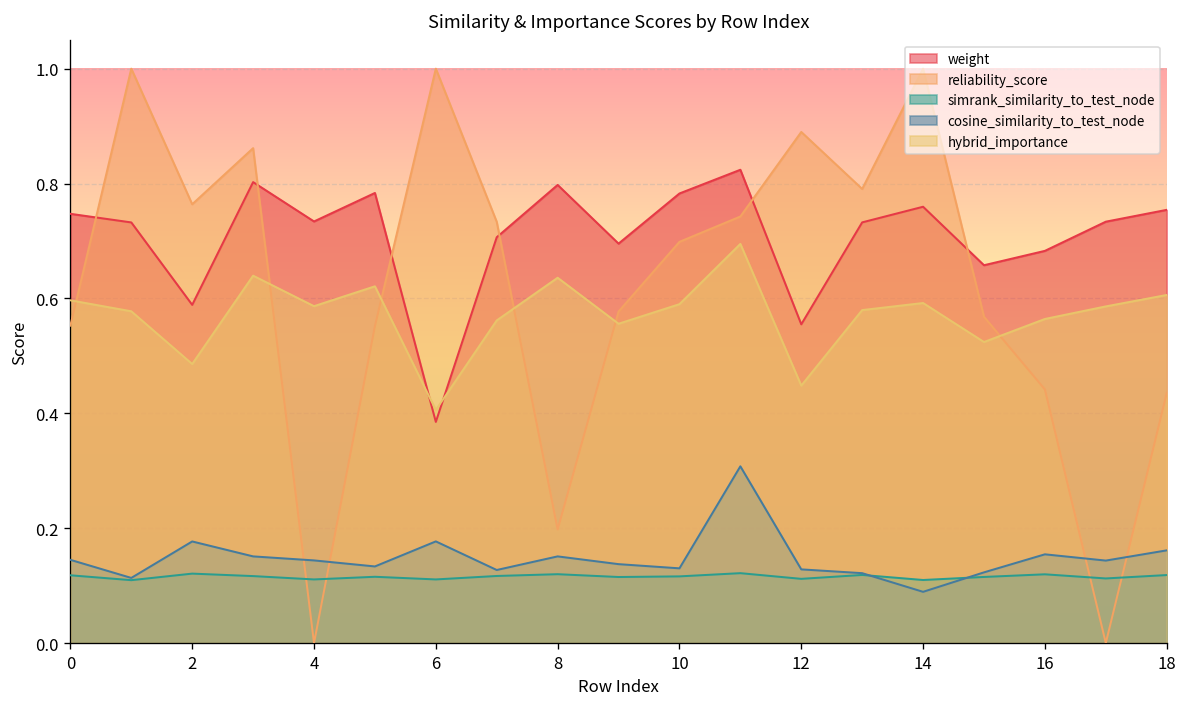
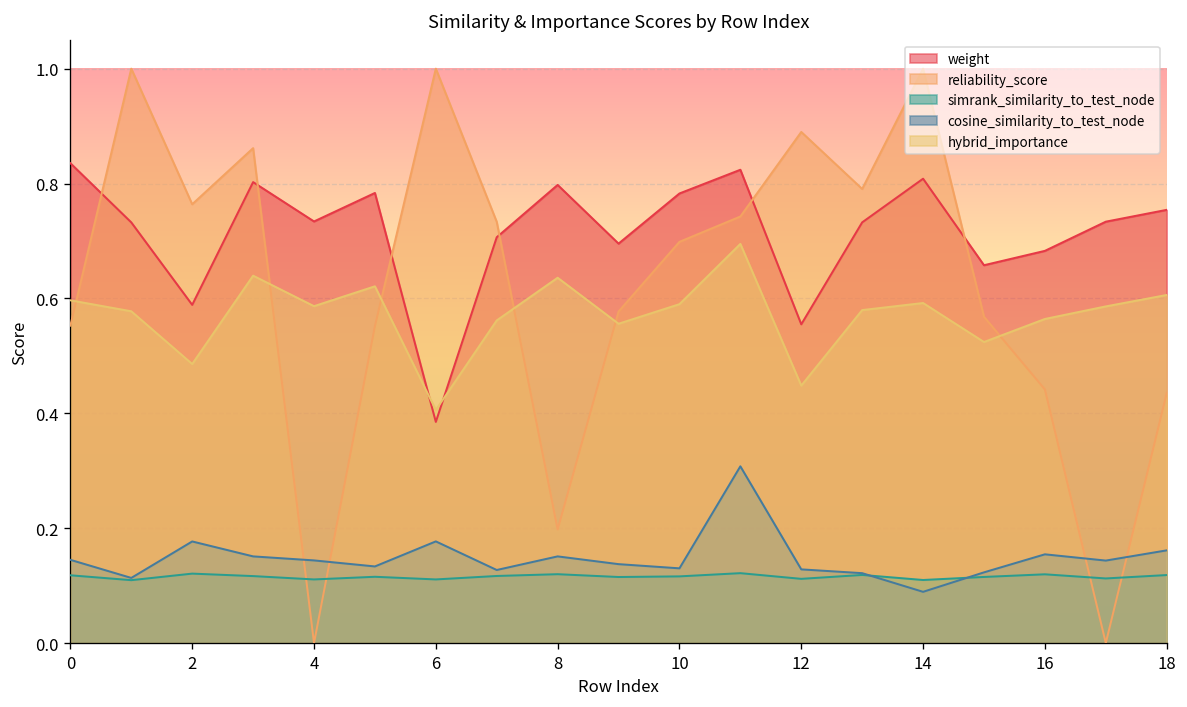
weight, 0: 0.75 -> 0.84
weight, 14: 0.76 -> 0.81
